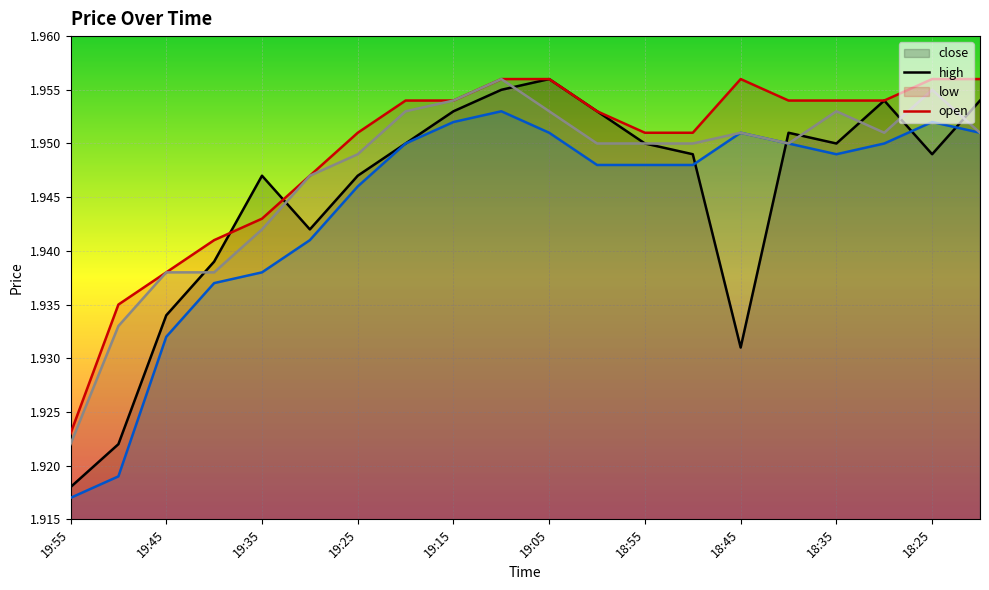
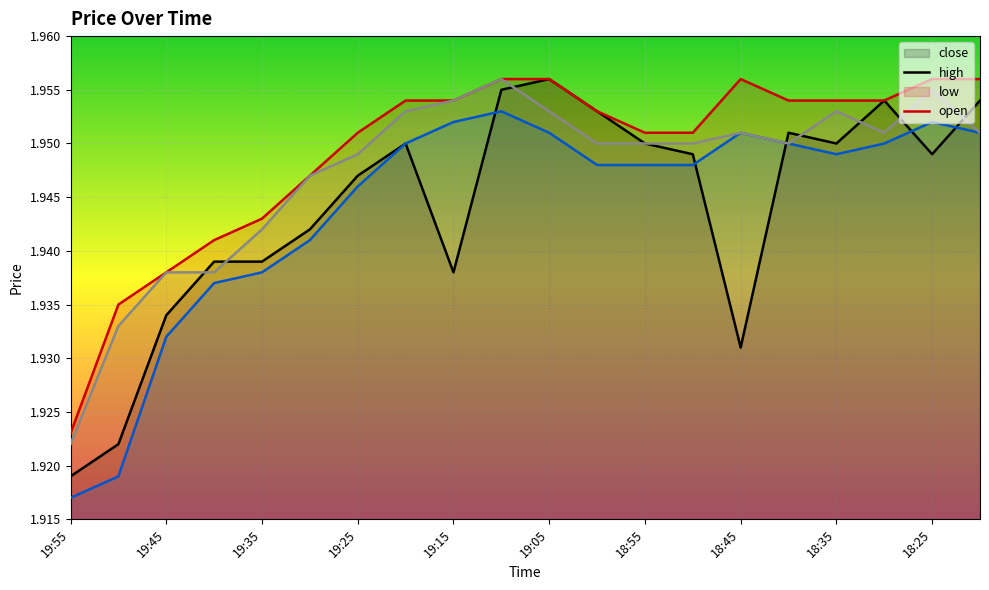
close, 19:55: 1.918 -> 1.919
close, 19:35: 1.947 -> 1.939
close, 19:15: 1.953 -> 1.938
